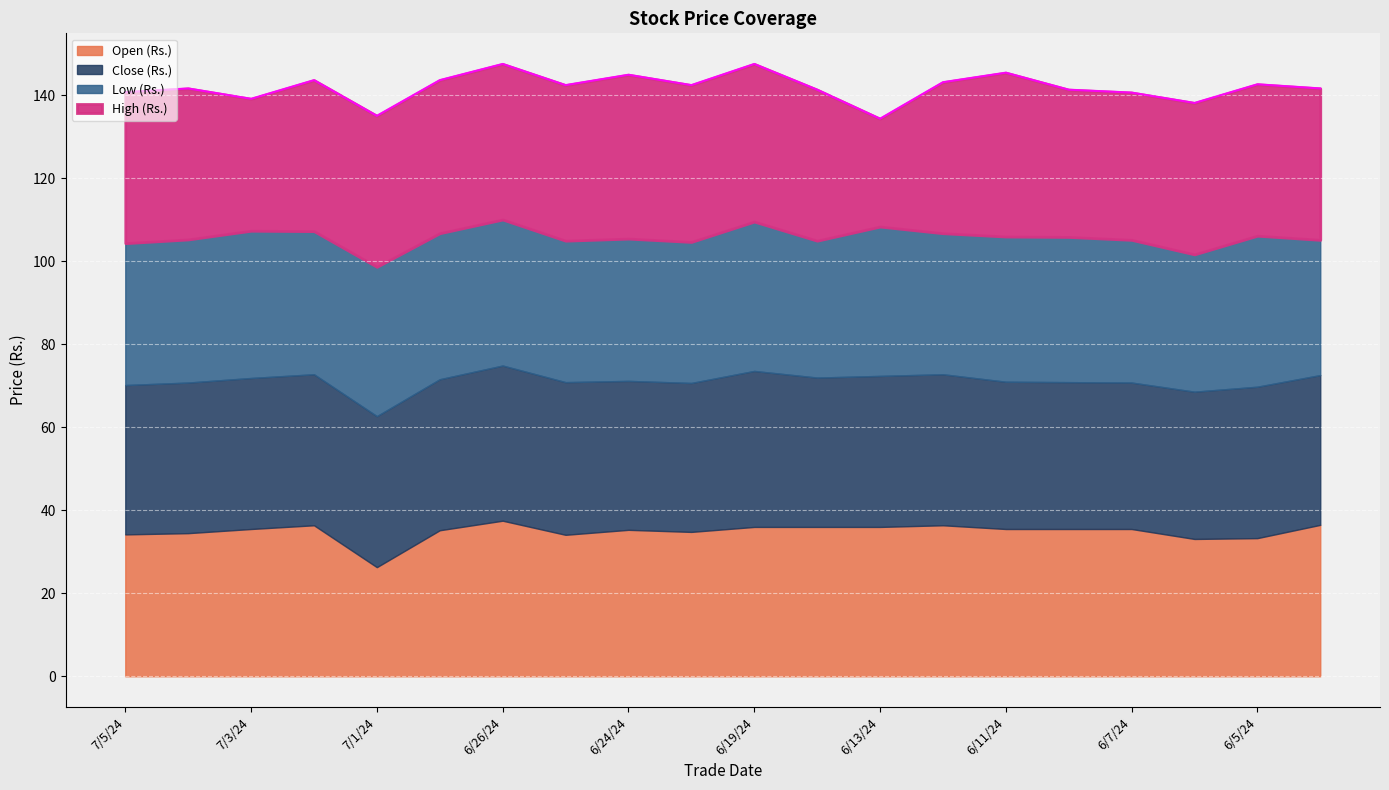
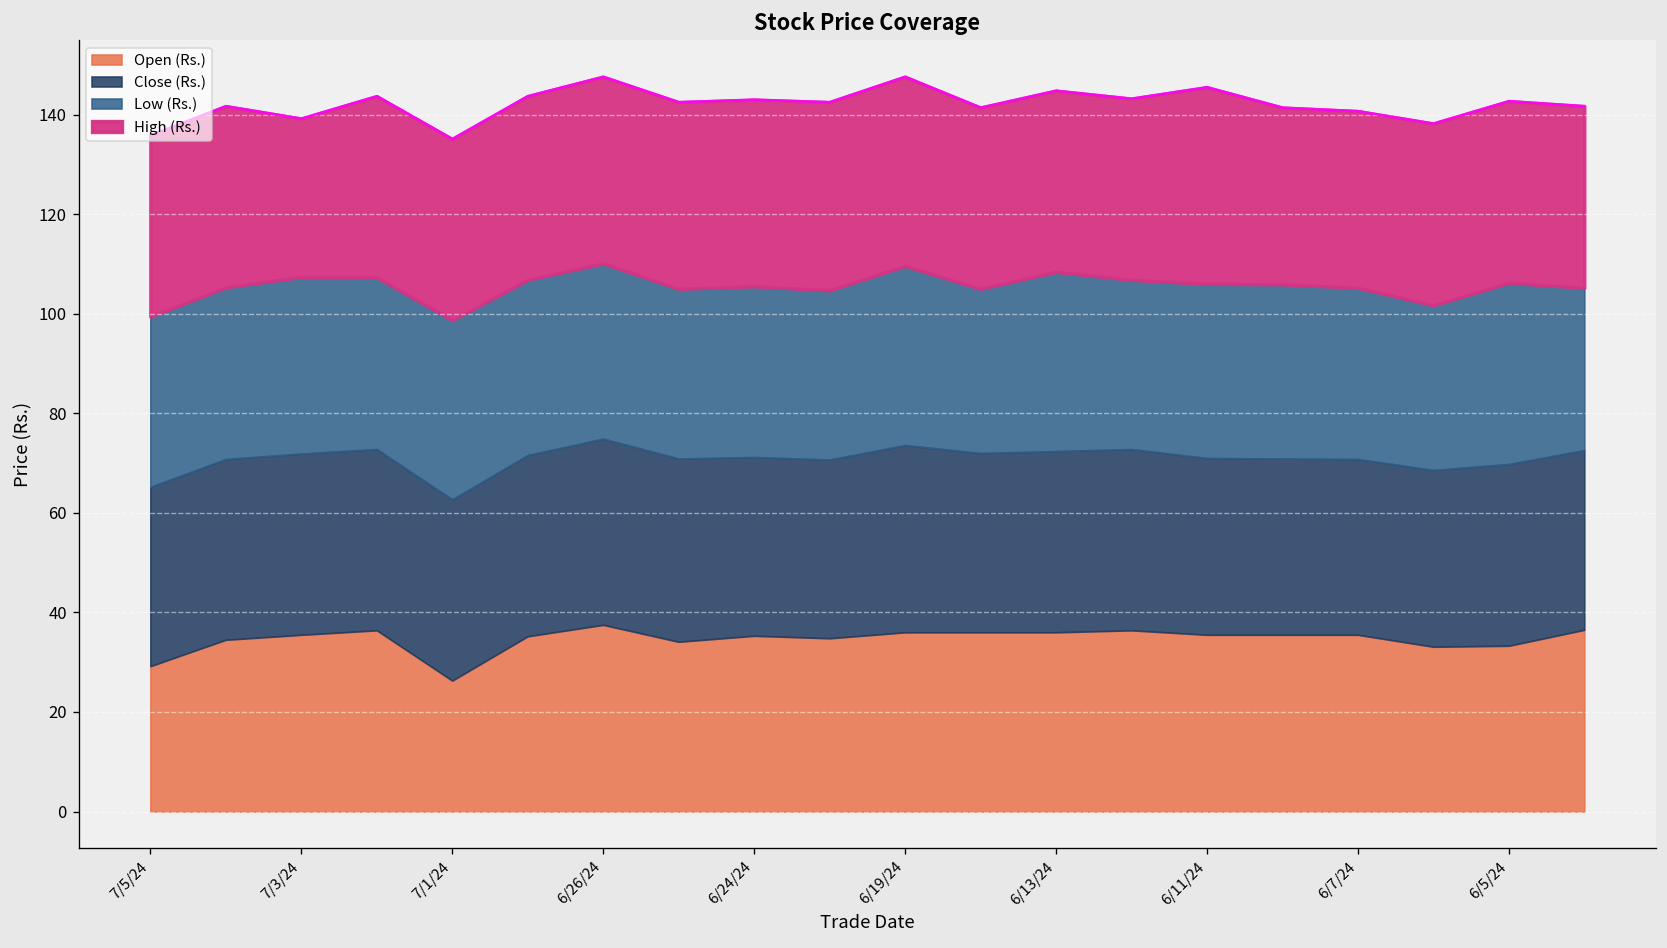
Open (Rs.), 7/5/24: 34 -> 29
High (Rs.), 6/24/24: 40 -> 38
High (Rs.), 6/13/24: 26 -> 36
